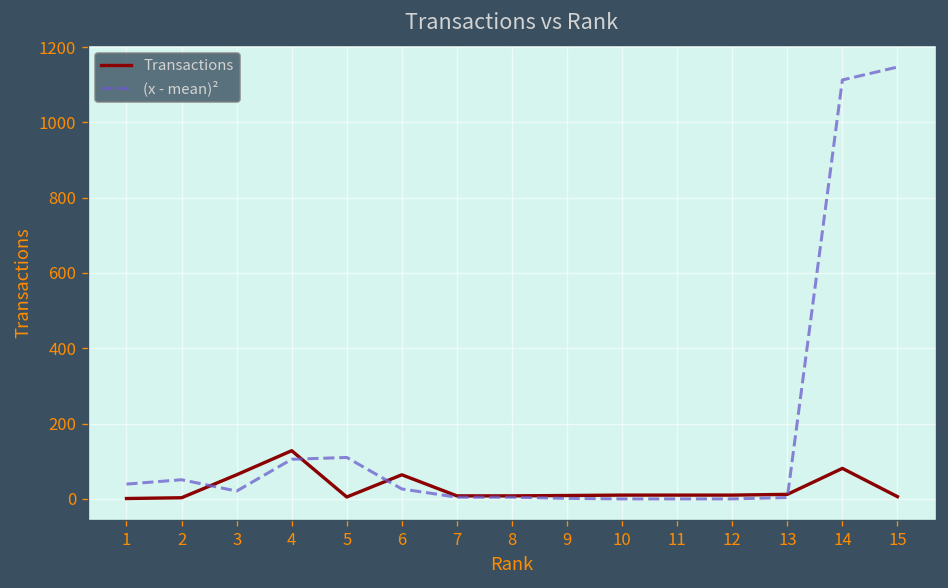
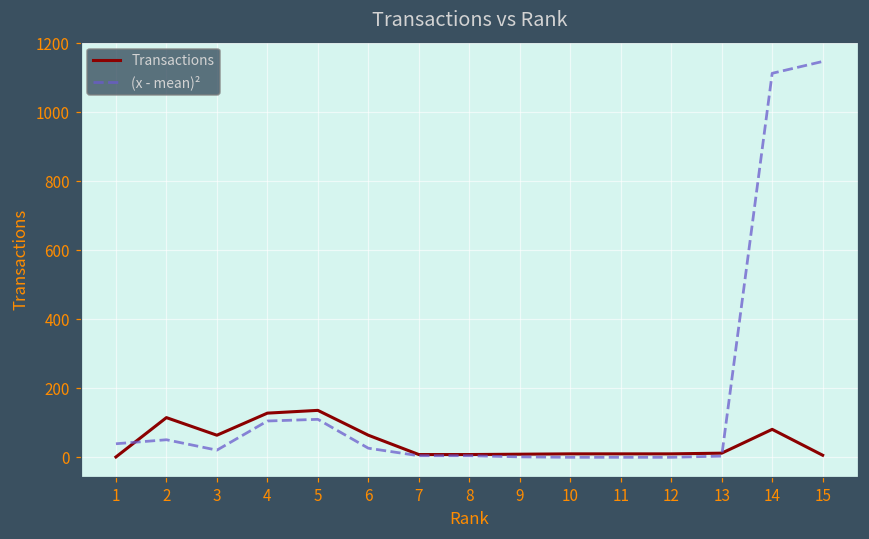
Transactions, 2: 0 -> 120
Transactions, 5: 10 -> 140
